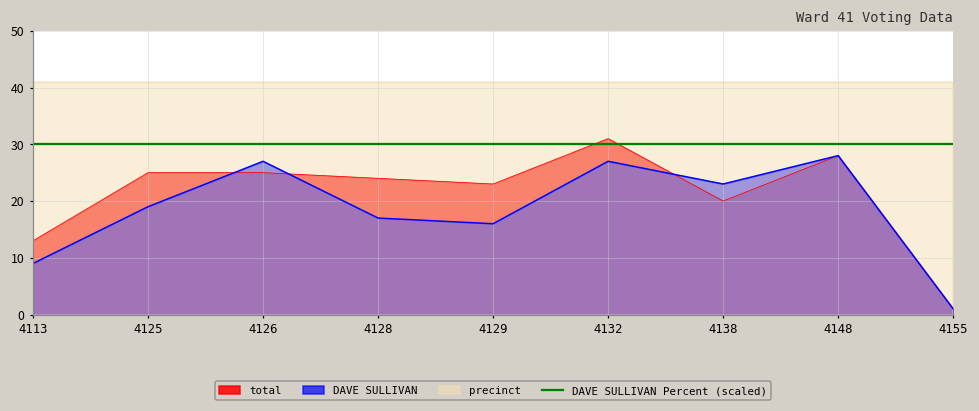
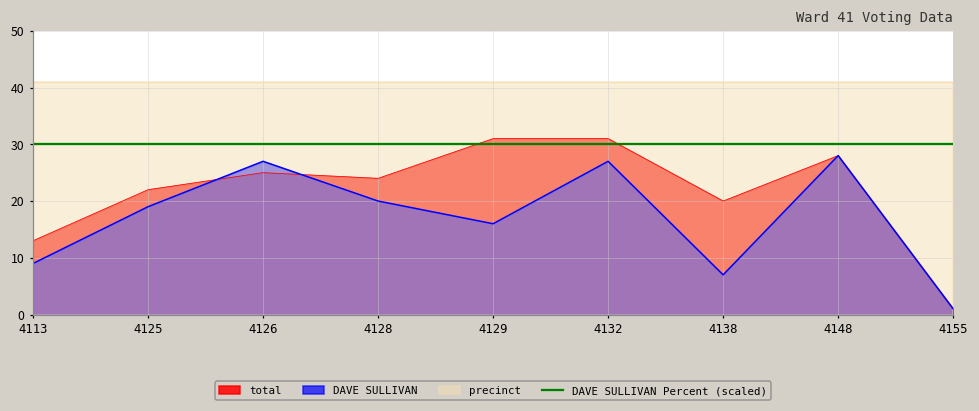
total, 4125: 25 -> 22
DAVE SULLIVAN, 4128: 17 -> 20
total, 4129: 23 -> 31
DAVE SULLIVAN, 4138: 23 -> 7
